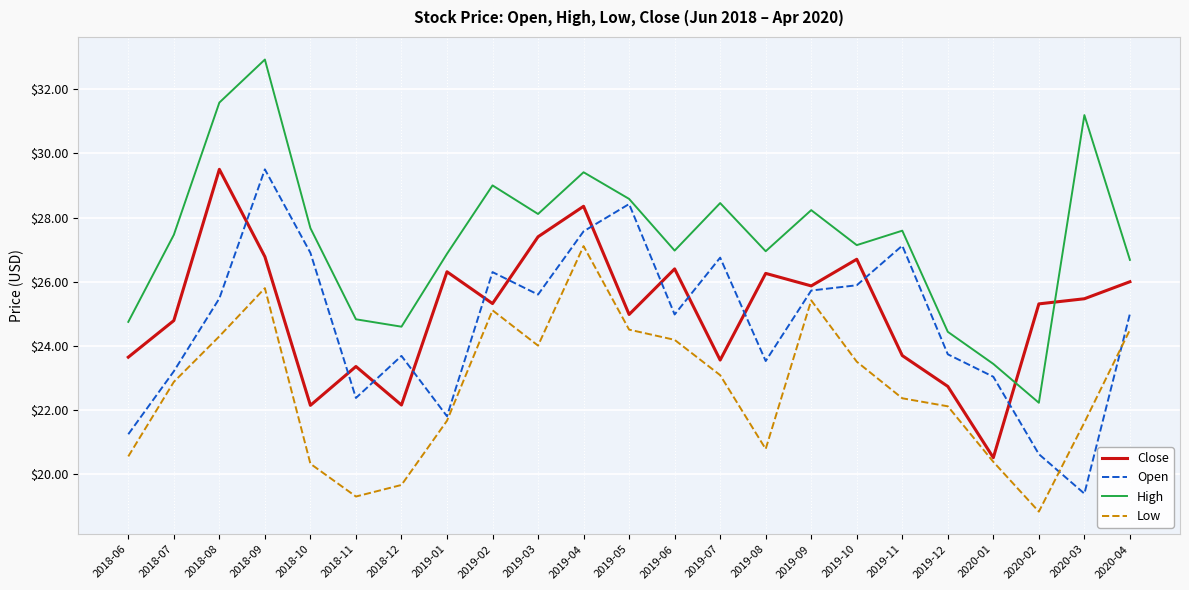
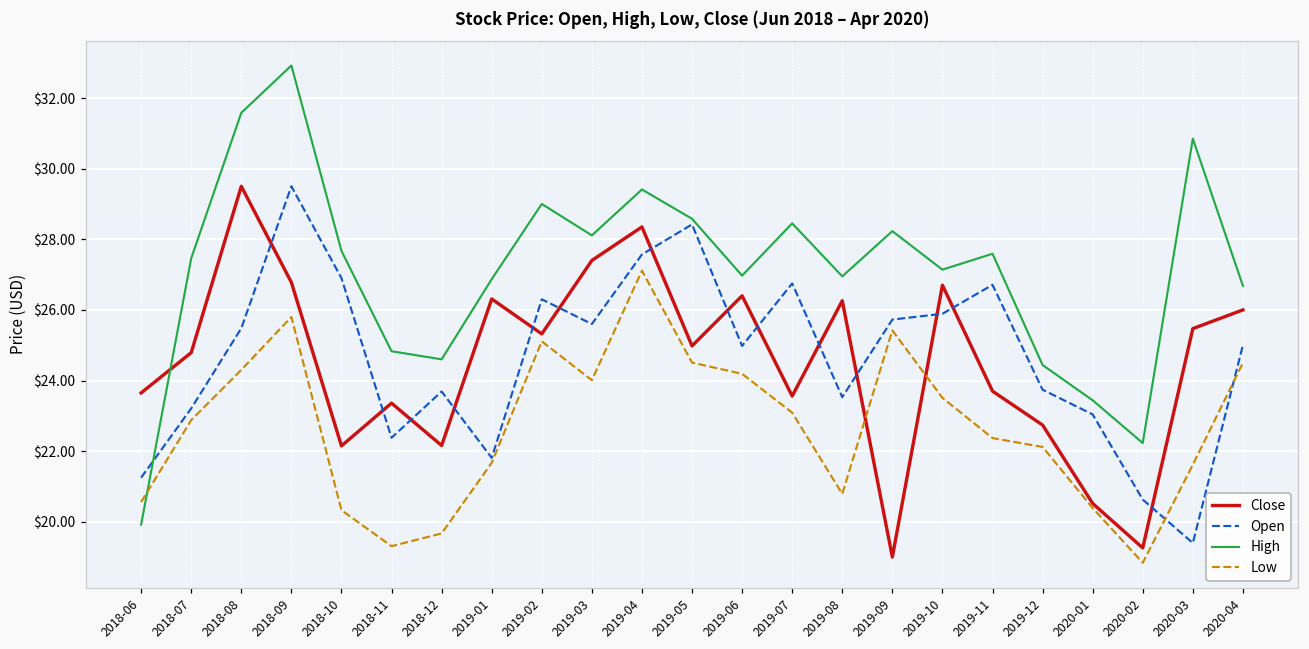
High, 2018-06: $24.8 -> $19.9
Close, 2019-09: $25.9 -> $19.0
Open, 2019-11: $27.1 -> $26.7
Close, 2020-02: $25.3 -> $19.3
High, 2020-03: $31.2 -> $30.8
